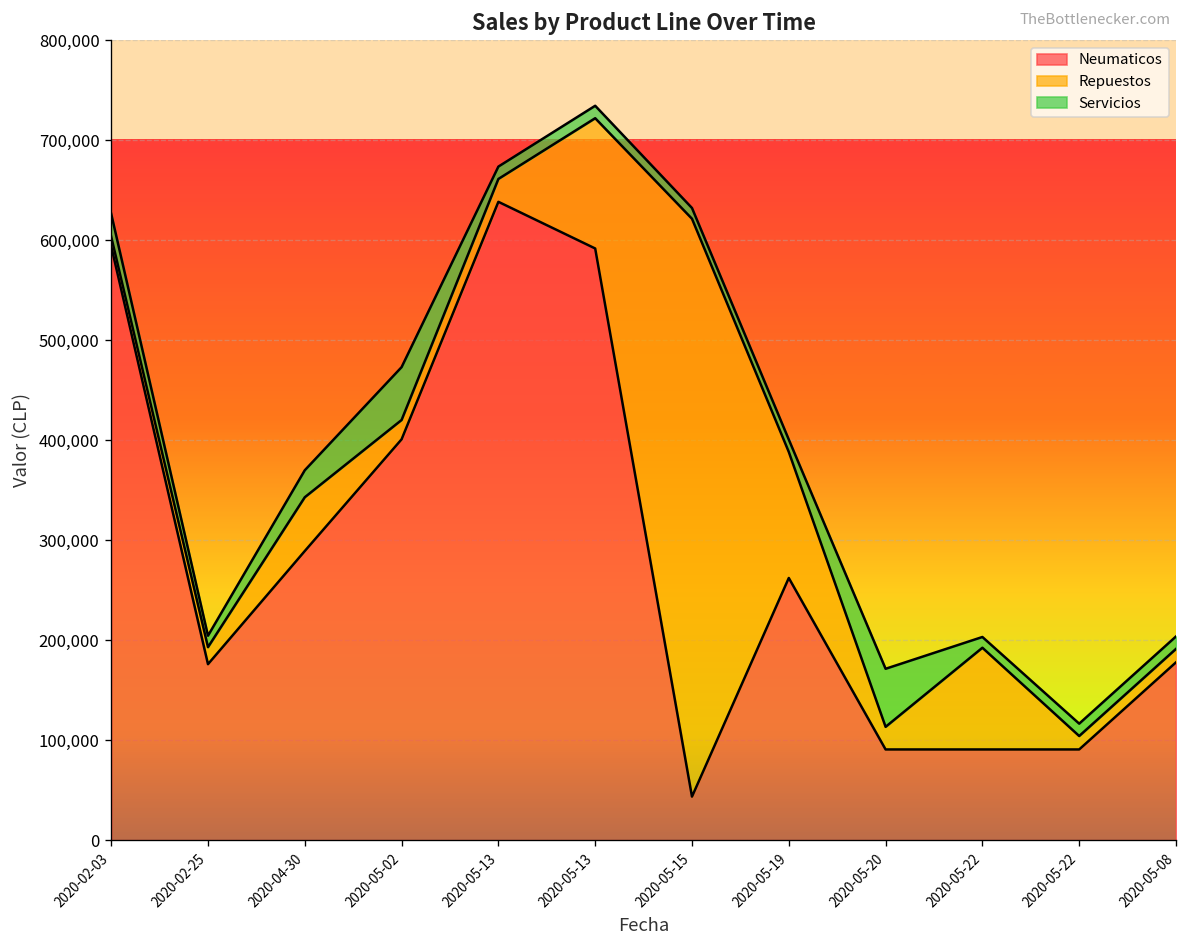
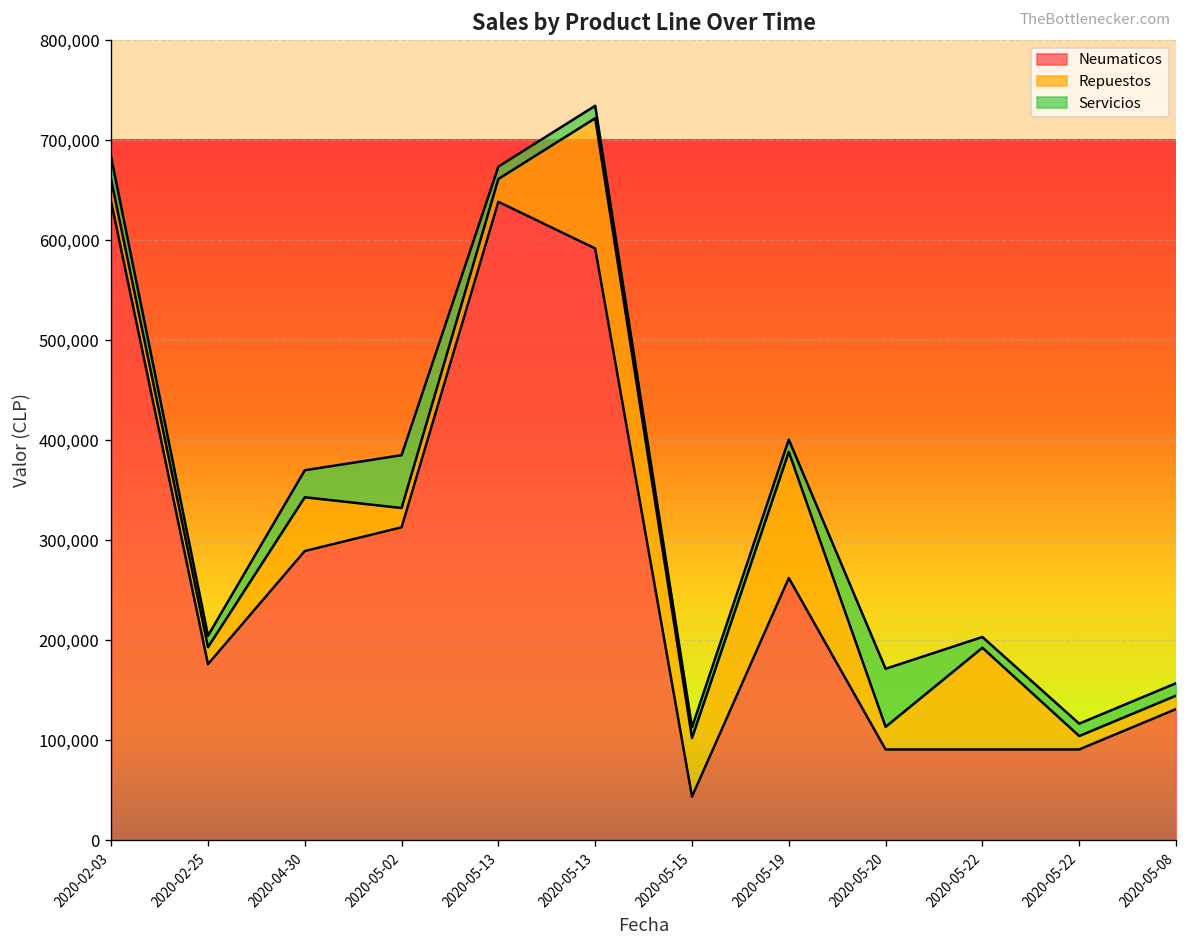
Neumaticos, 2020-02-03: 590,000 -> 640,000
Repuestos, 2020-02-03: 10,000 -> 20,000
Neumaticos, 2020-05-02: 400,000 -> 310,000
Repuestos, 2020-05-15: 580,000 -> 60,000
Neumaticos, 2020-05-08: 180,000 -> 130,000
